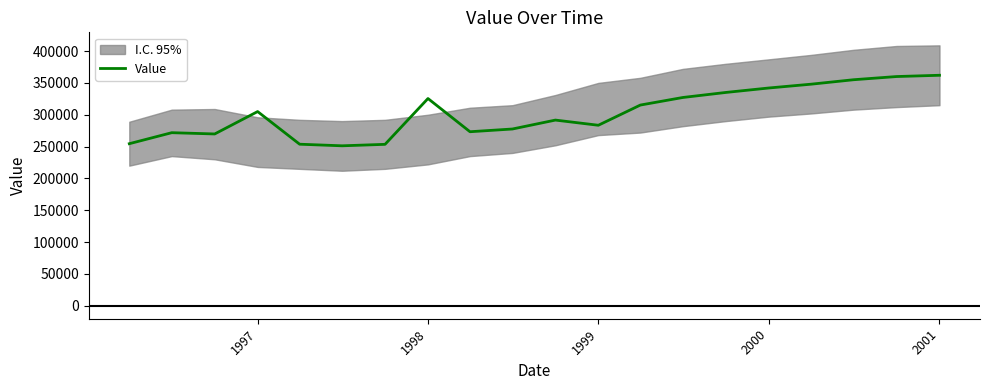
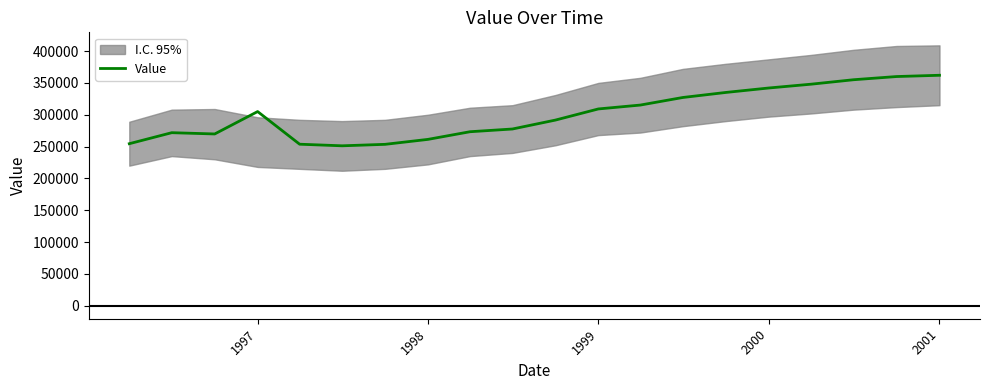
Value, 1998: 330000 -> 260000
Value, 1999: 280000 -> 310000
